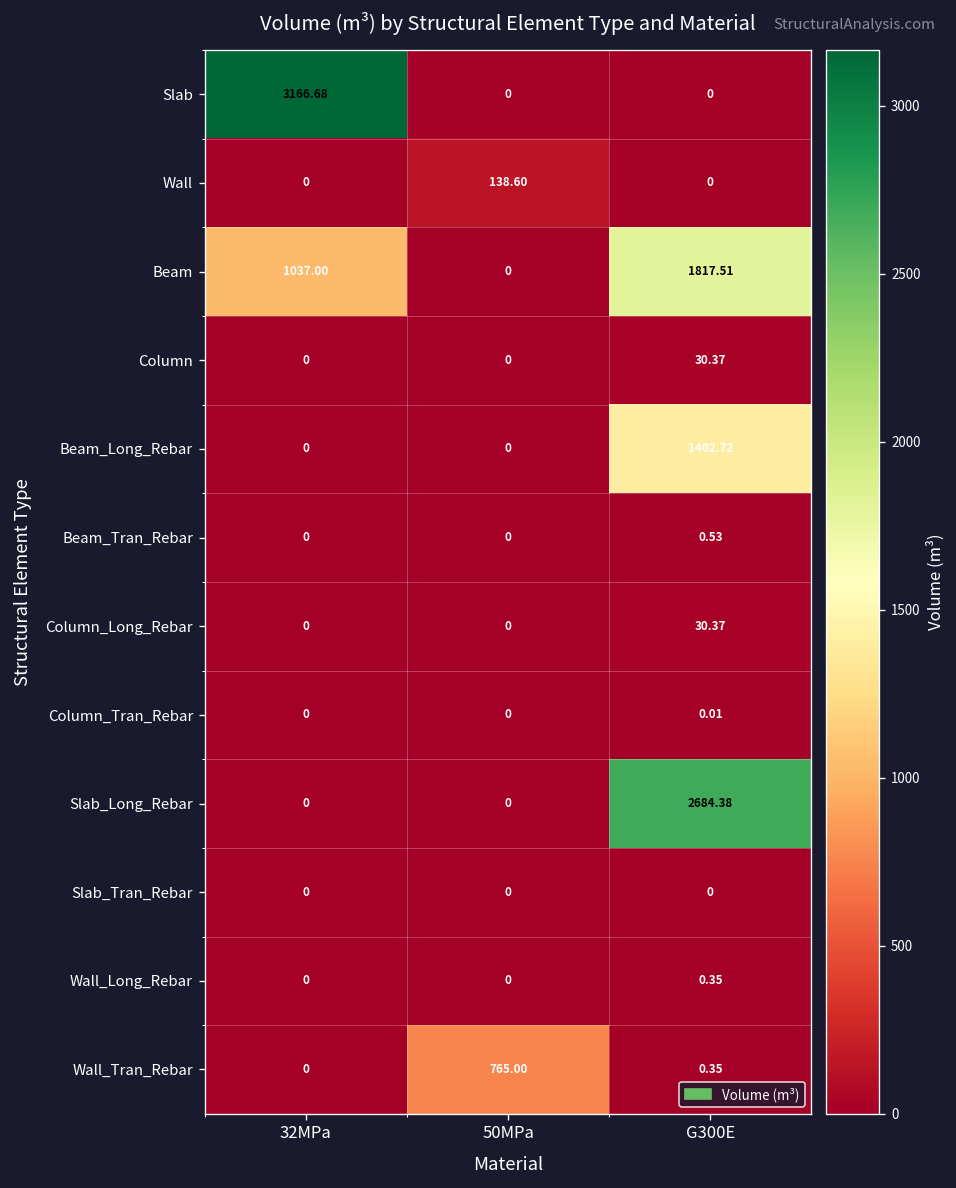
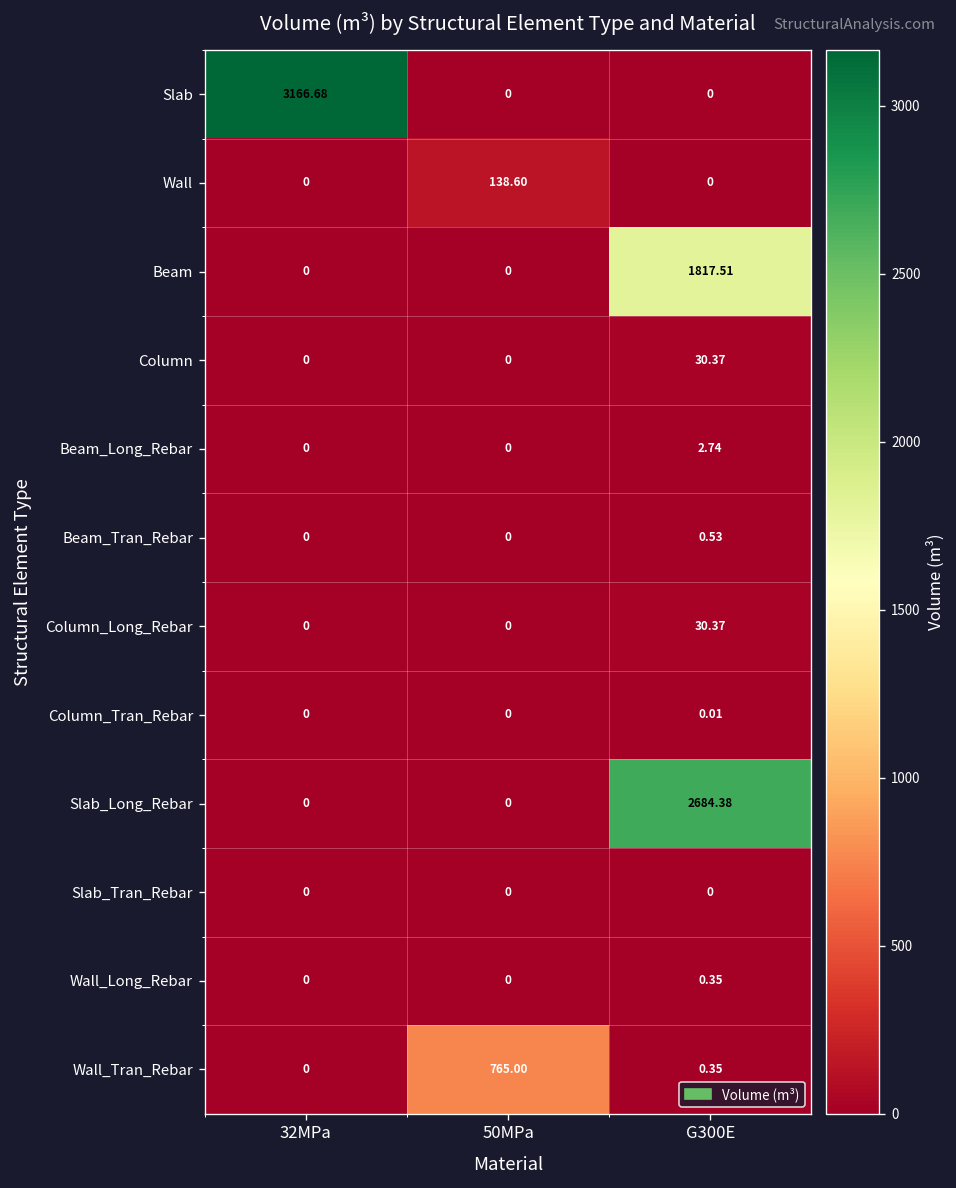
Beam, 32MPa: 1037.00 -> 0
Beam_Long_Rebar, G300E: 1402.72 -> 2.74
